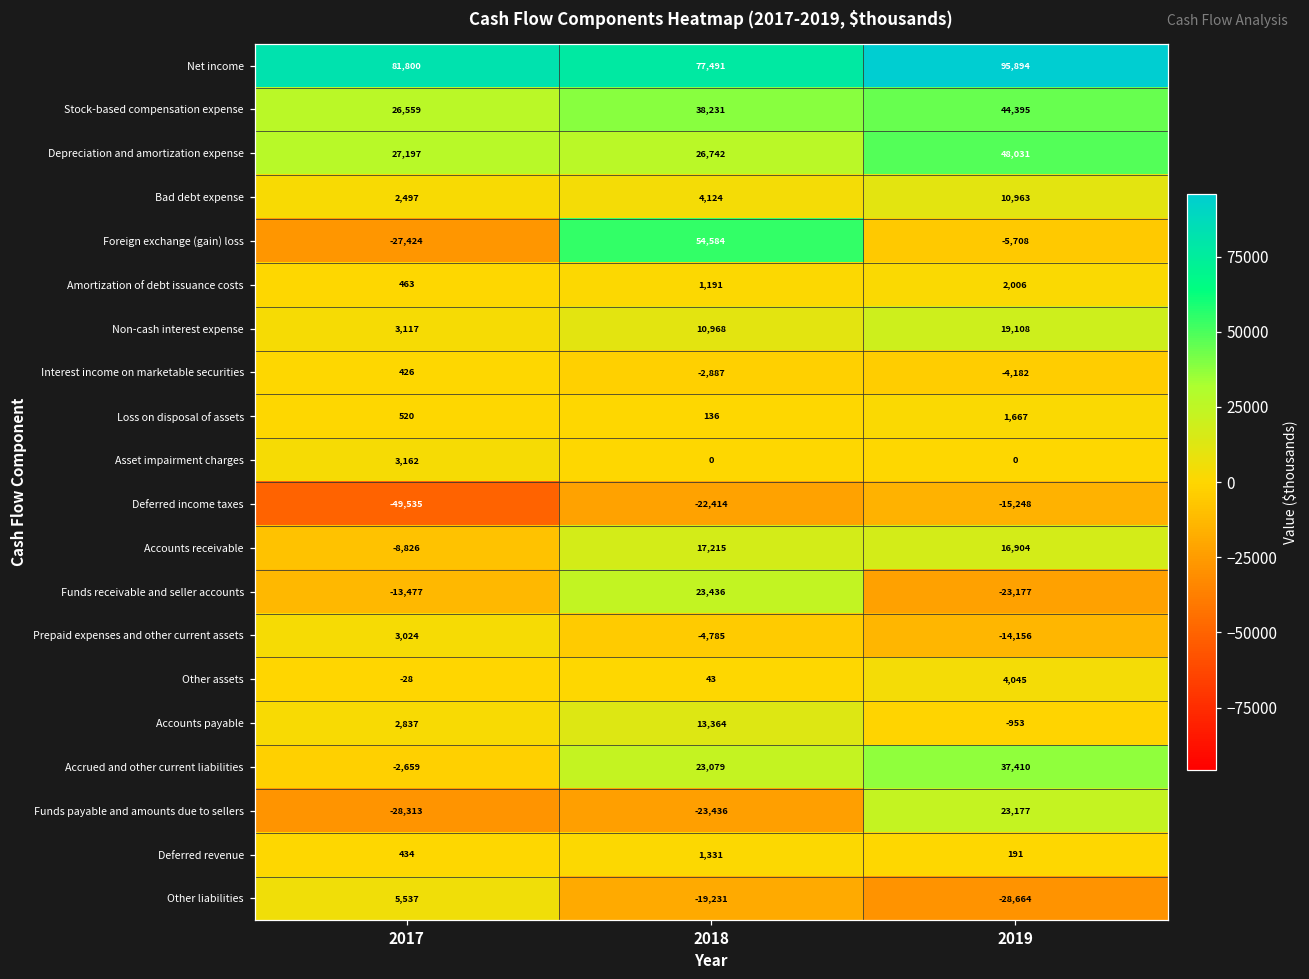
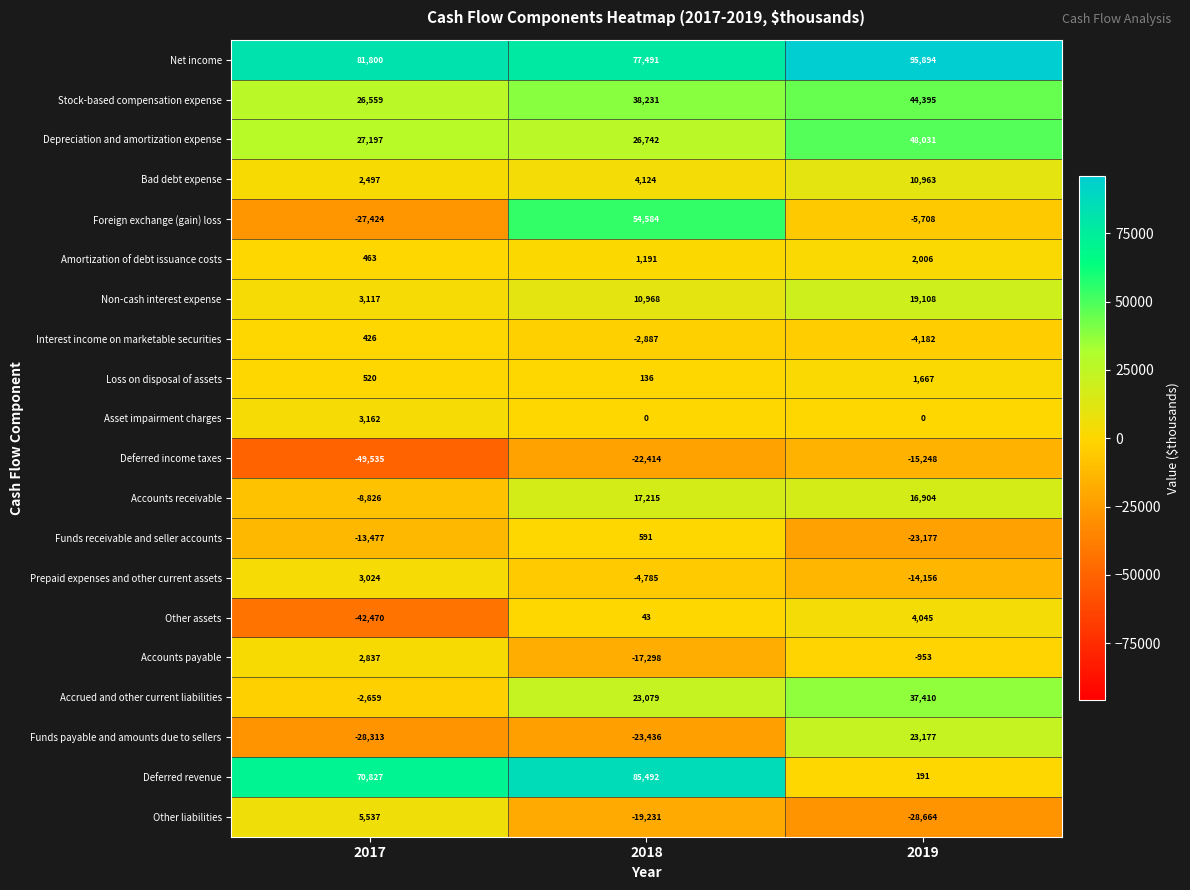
Funds receivable and seller accounts, 2018: 23,436 -> 591
Other assets, 2017: -28 -> -42,470
Accounts payable, 2018: 13,364 -> -17,298
Deferred revenue, 2017: 434 -> 70,827
Deferred revenue, 2018: 1,331 -> 85,492
